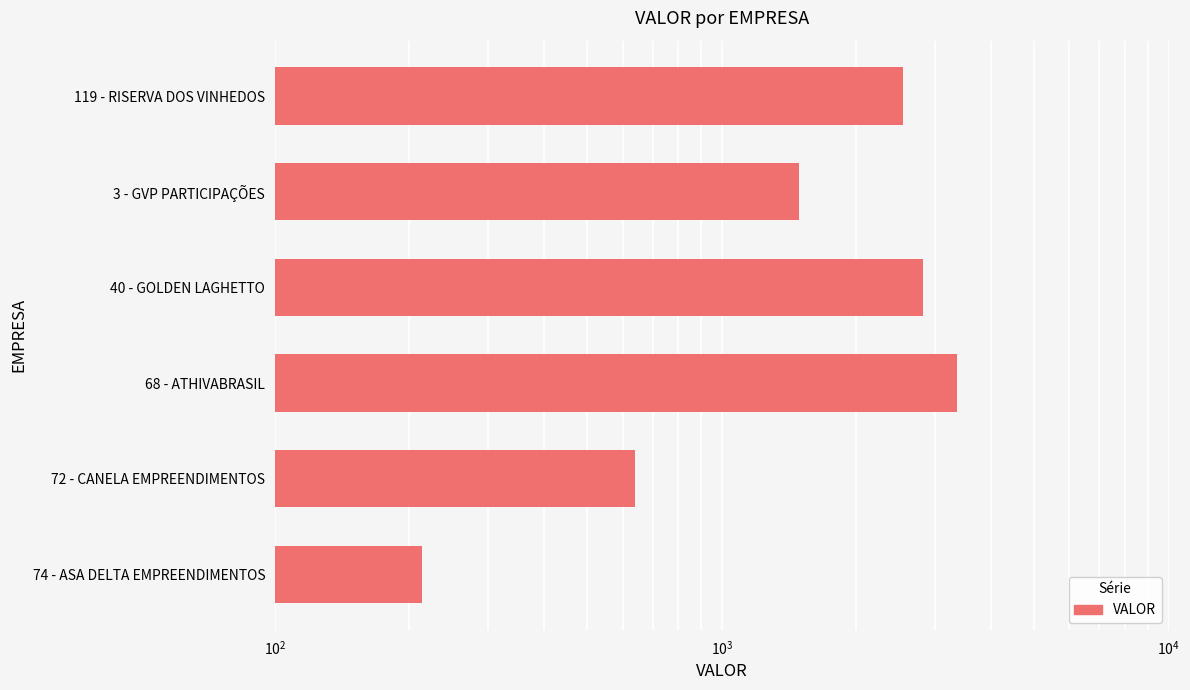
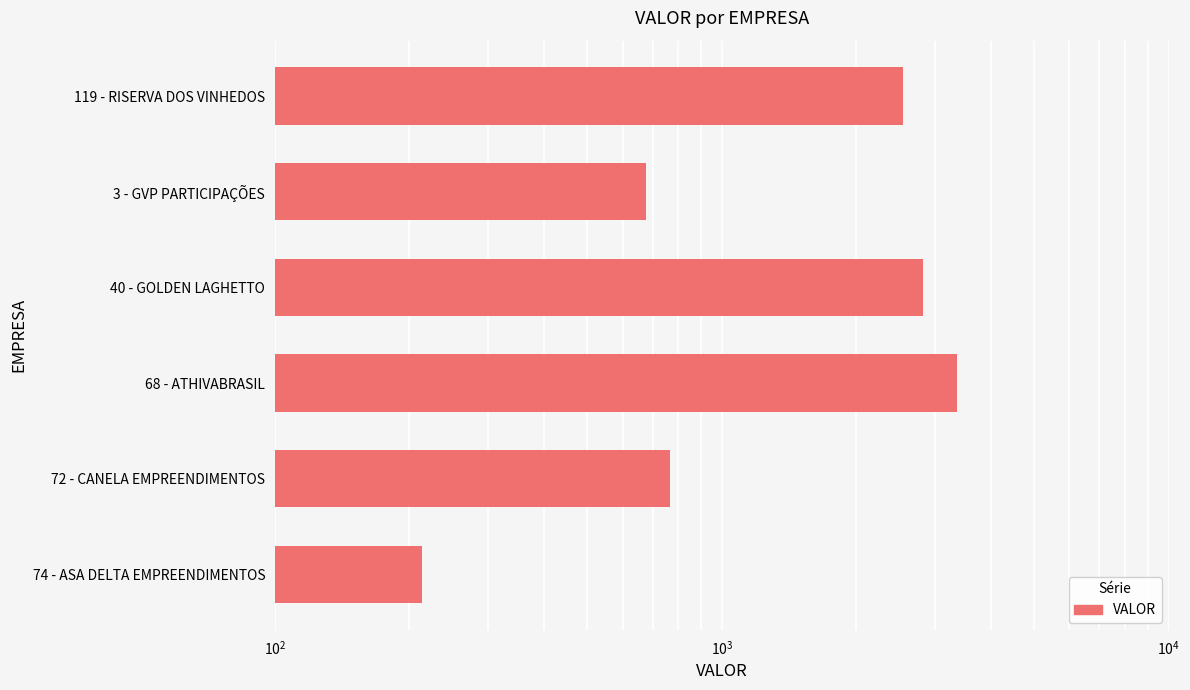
3 - GVP PARTICIPAÇÕES: 1490 -> 680
72 - CANELA EMPREENDIMENTOS: 640 -> 770
